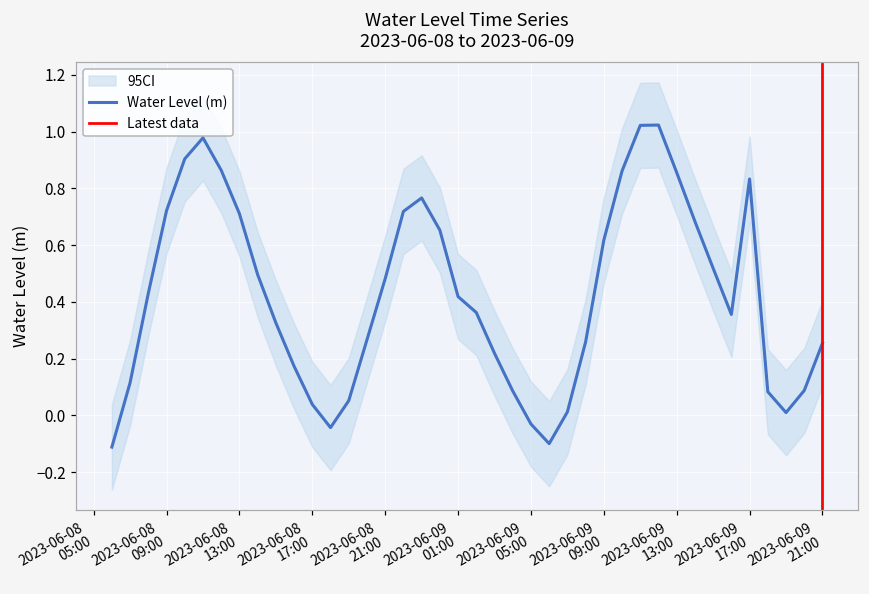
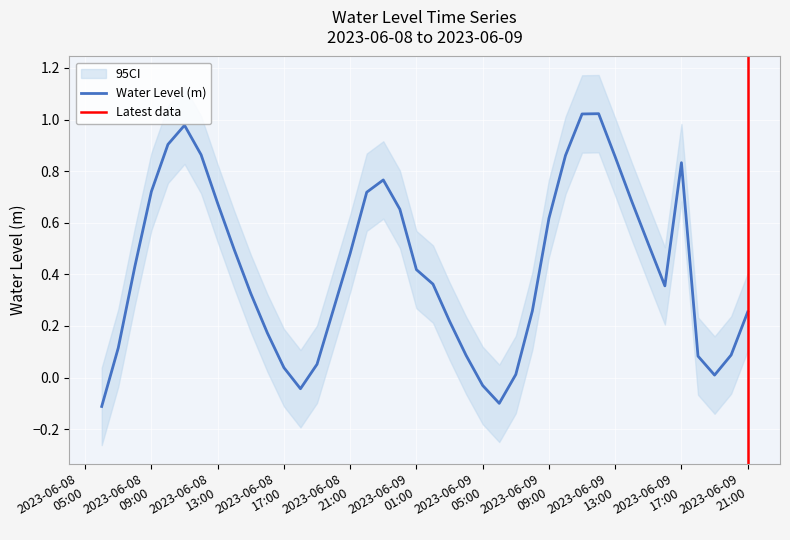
Water Level (m), 2023-06-08 13:00: 0.71 -> 0.68
